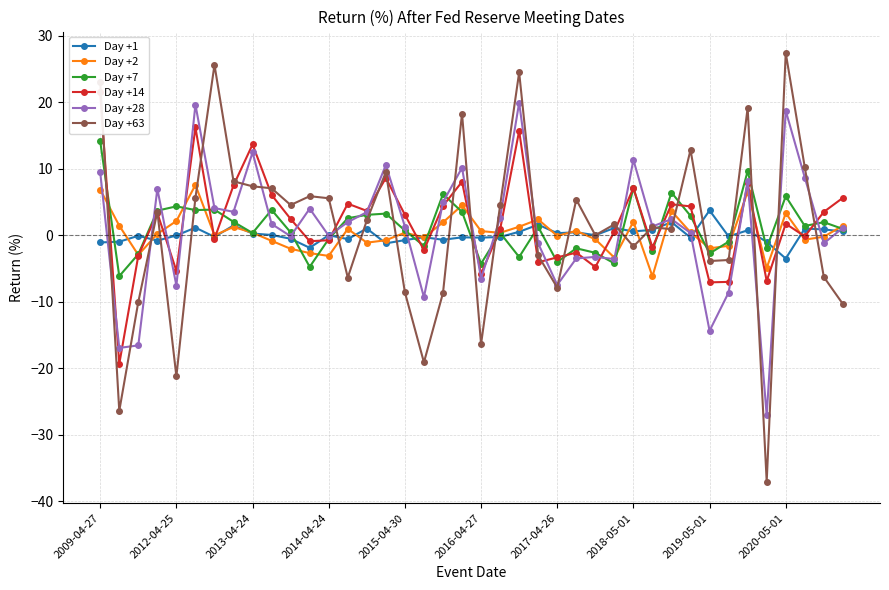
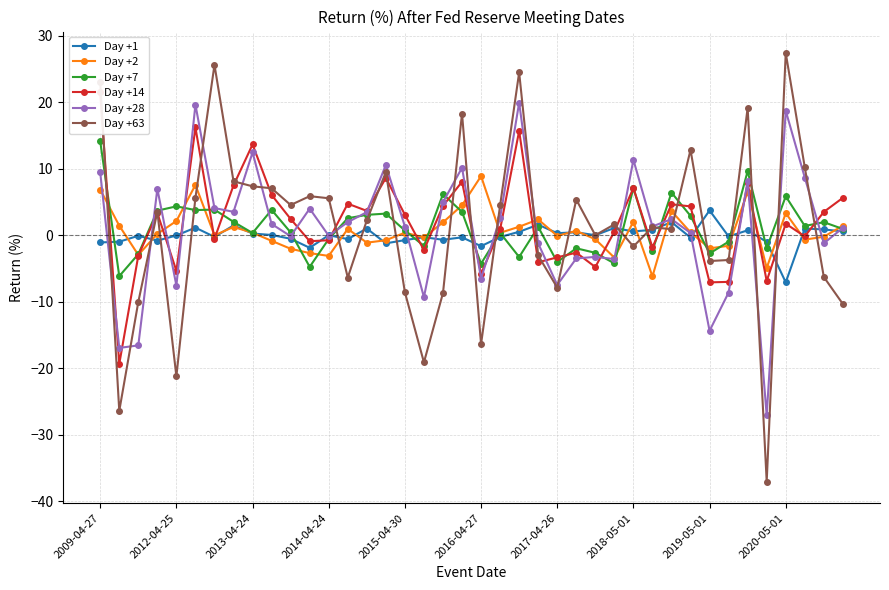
Day +1, 2016-04-27: 0 -> -2
Day +2, 2016-04-27: 1 -> 9
Day +1, 2020-05-01: -4 -> -7
